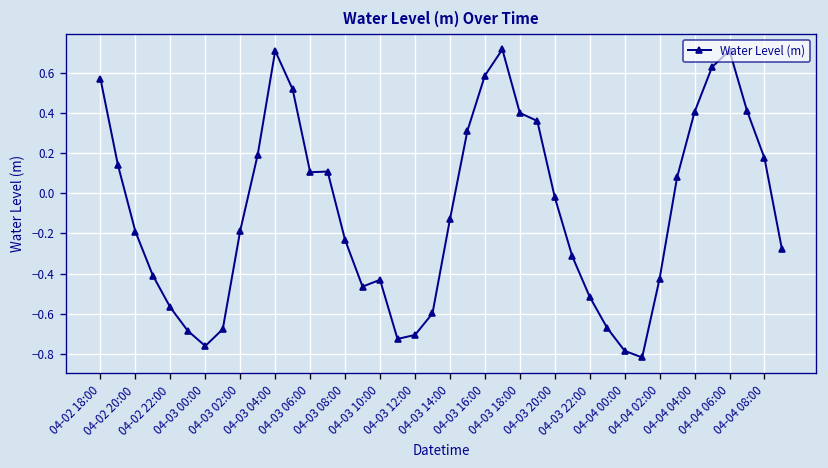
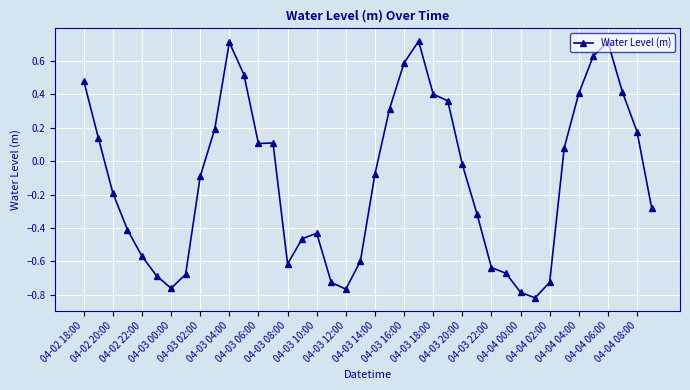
04-02 18:00: 0.57 -> 0.48
04-03 02:00: -0.19 -> -0.09
04-03 08:00: -0.23 -> -0.62
04-03 12:00: -0.71 -> -0.77
04-03 14:00: -0.13 -> -0.08
04-03 22:00: -0.52 -> -0.64
04-04 02:00: -0.43 -> -0.73
